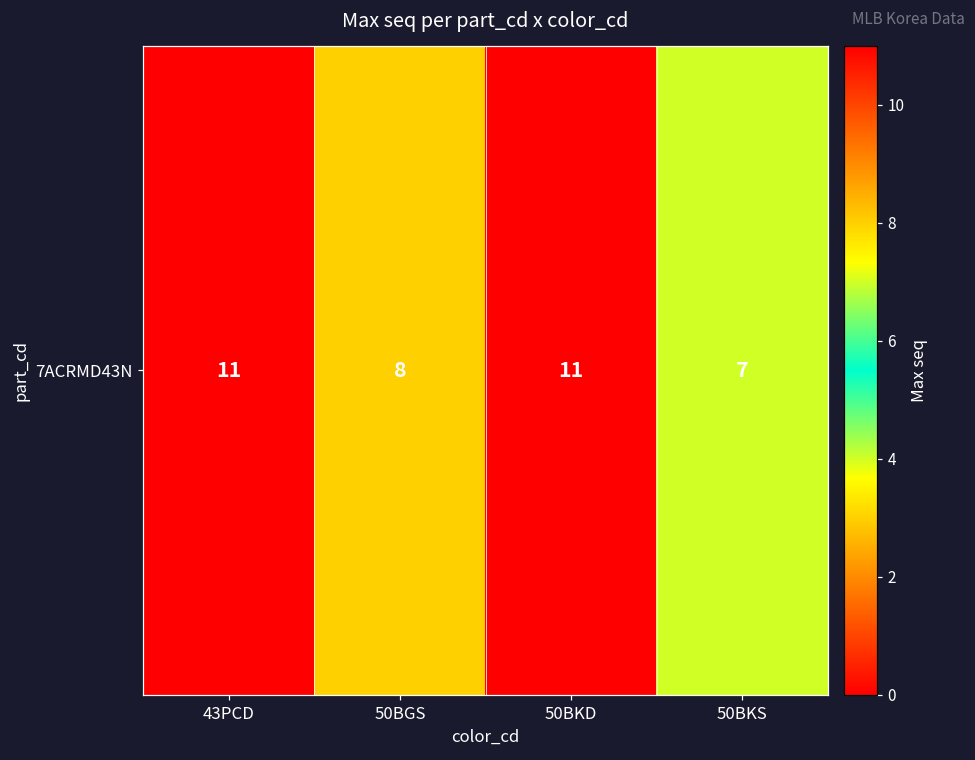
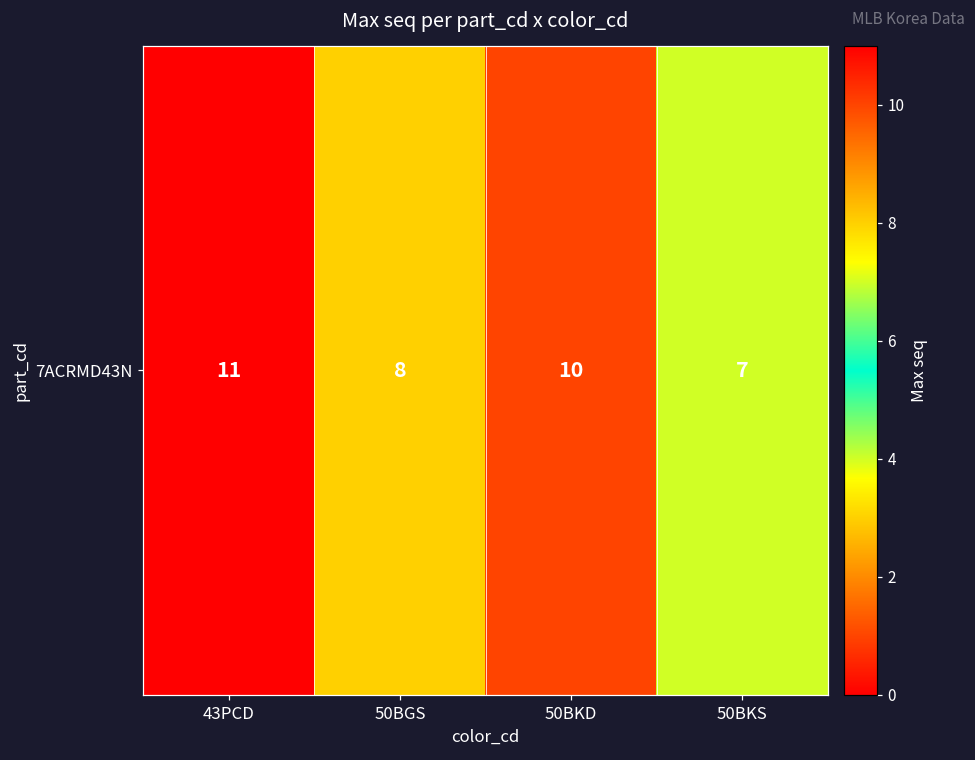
7ACRMD43N, 50BKD: 11 -> 10
